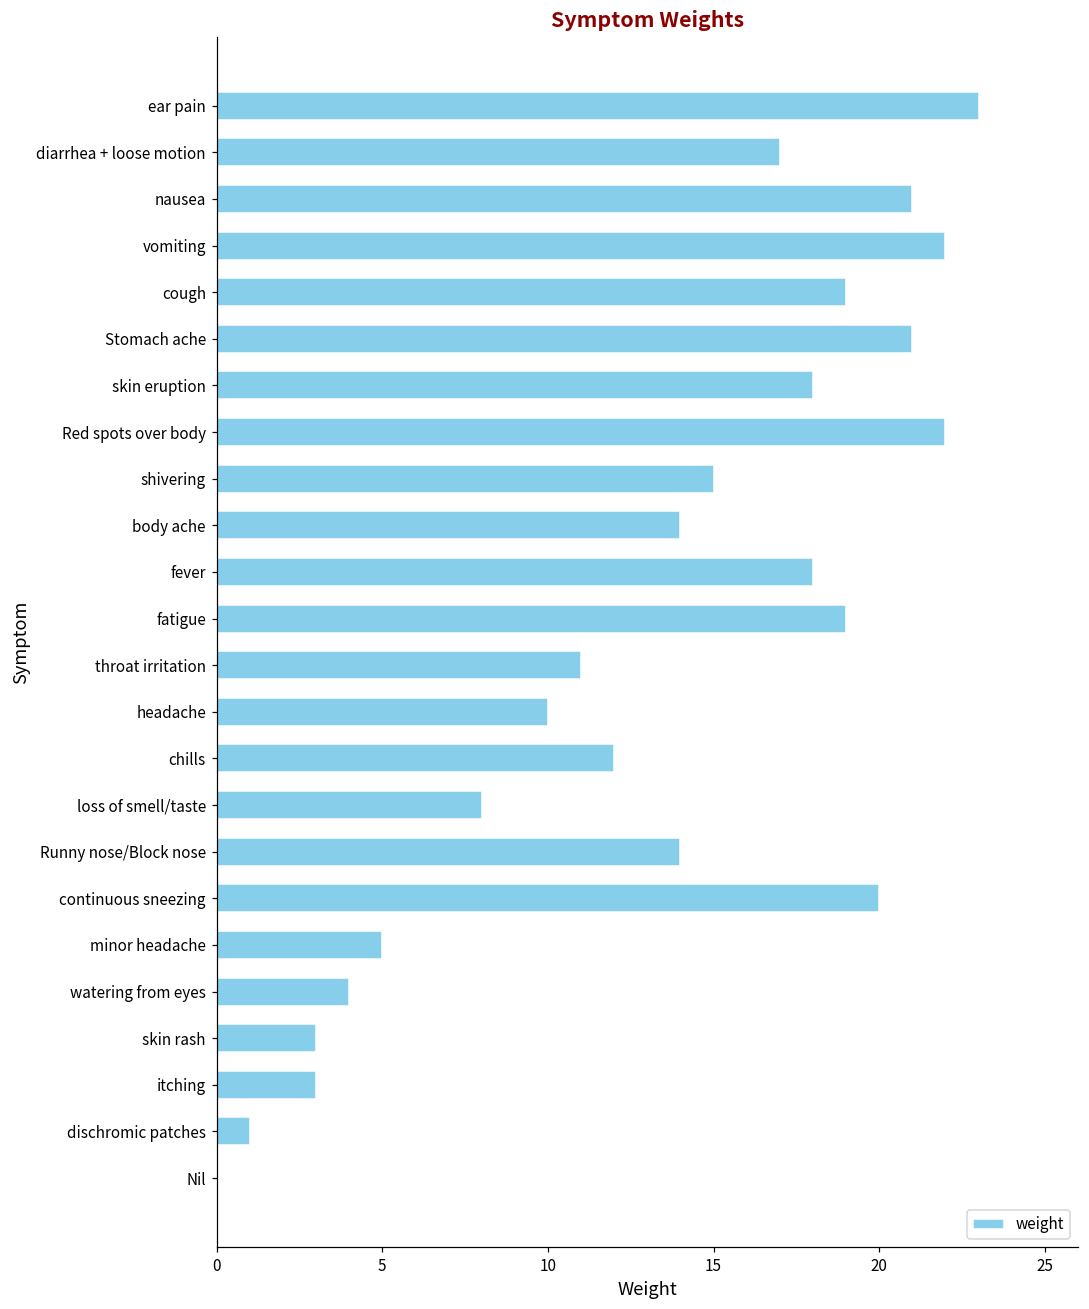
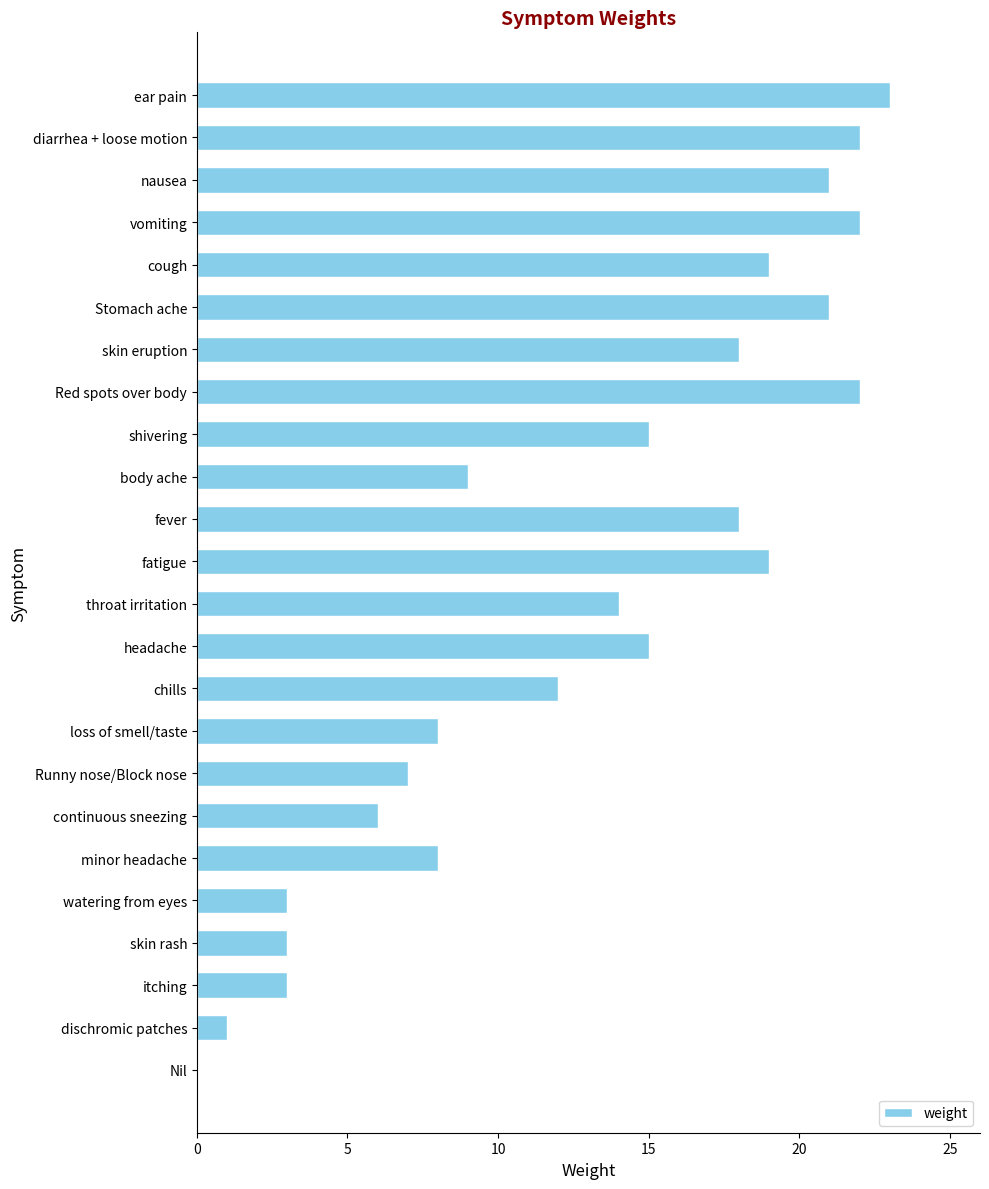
diarrhea + loose motion: 17 -> 22
body ache: 14 -> 9
throat irritation: 11 -> 14
headache: 10 -> 15
Runny nose/Block nose: 14 -> 7
continuous sneezing: 20 -> 6
minor headache: 5 -> 8
watering from eyes: 4 -> 3
